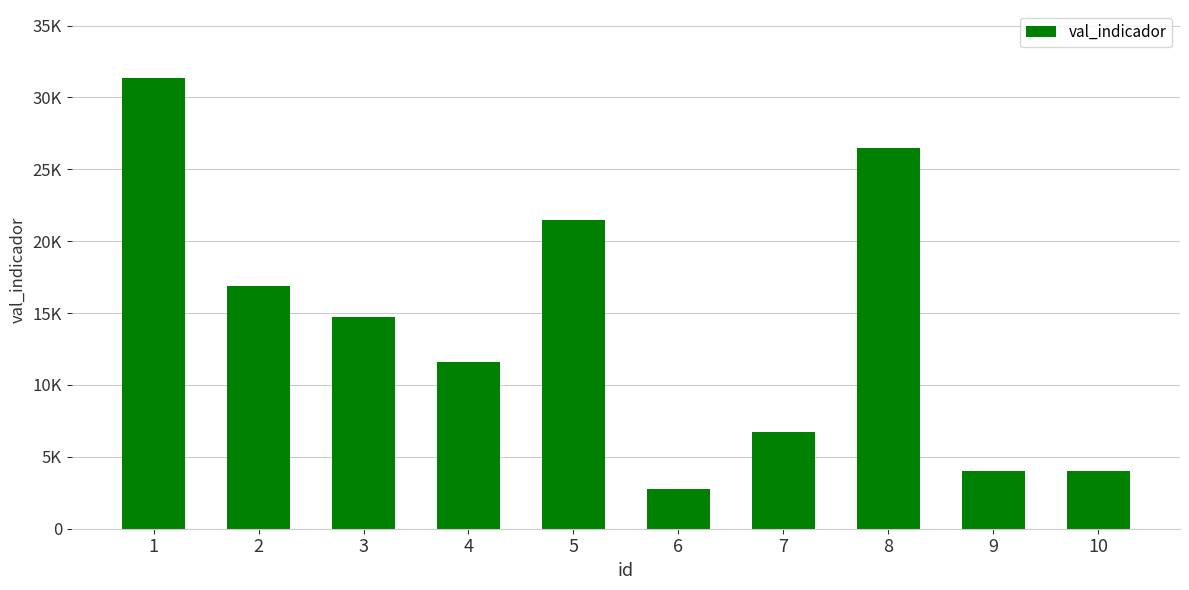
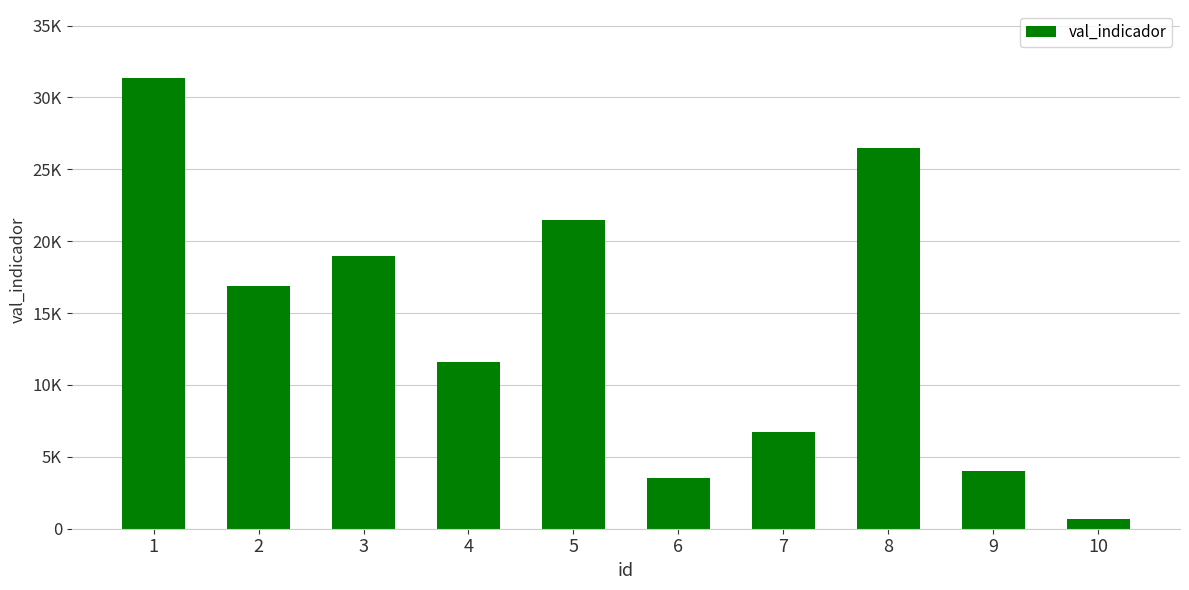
3: 14700 -> 19000
6: 2700 -> 3500
10: 4000 -> 700
